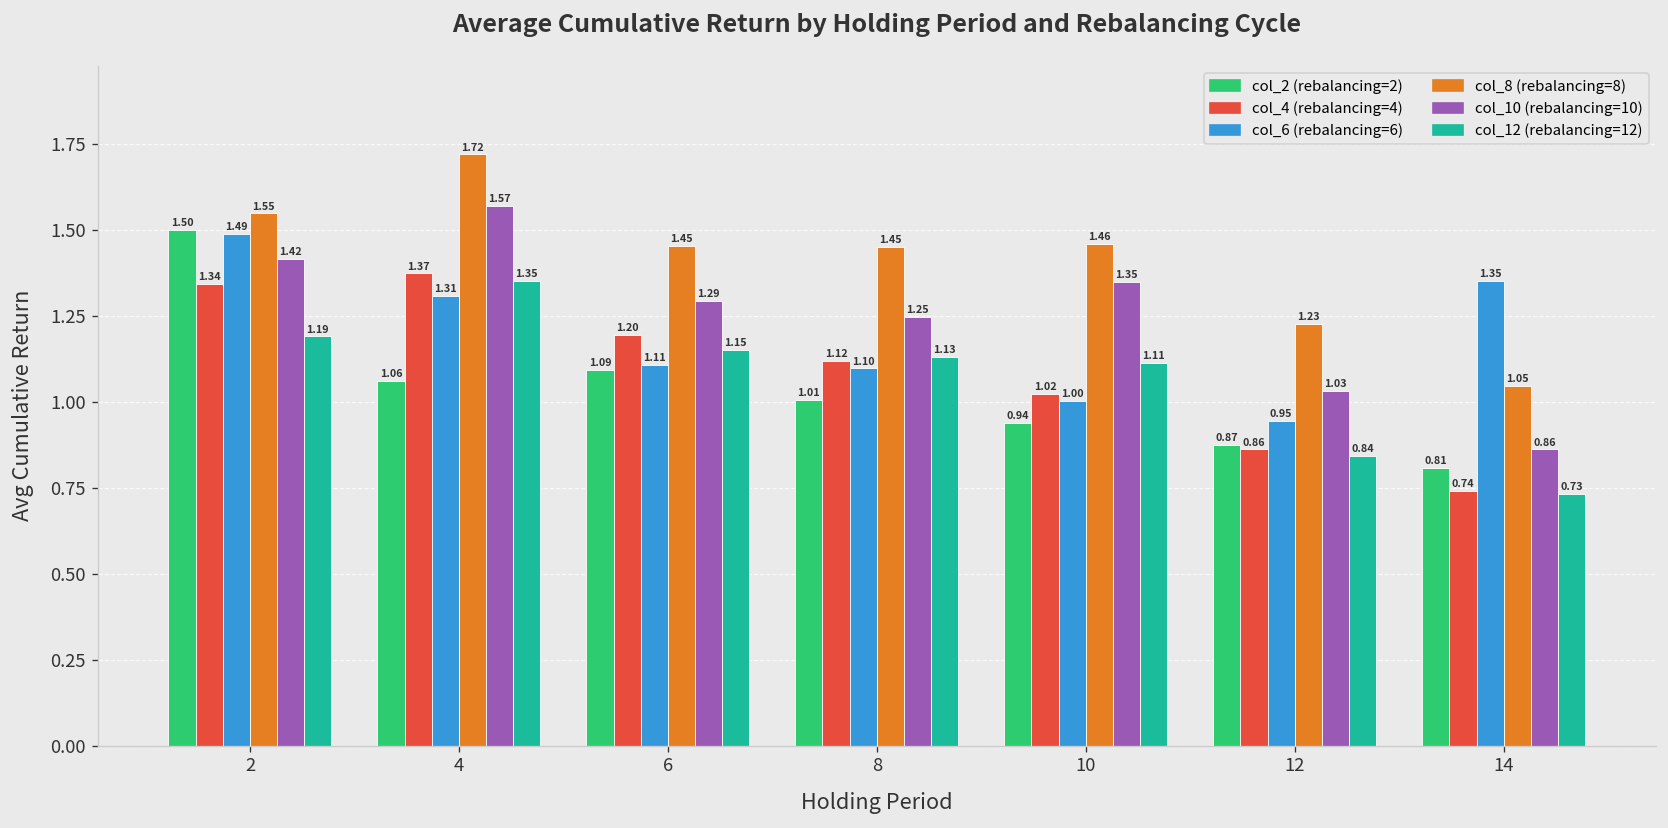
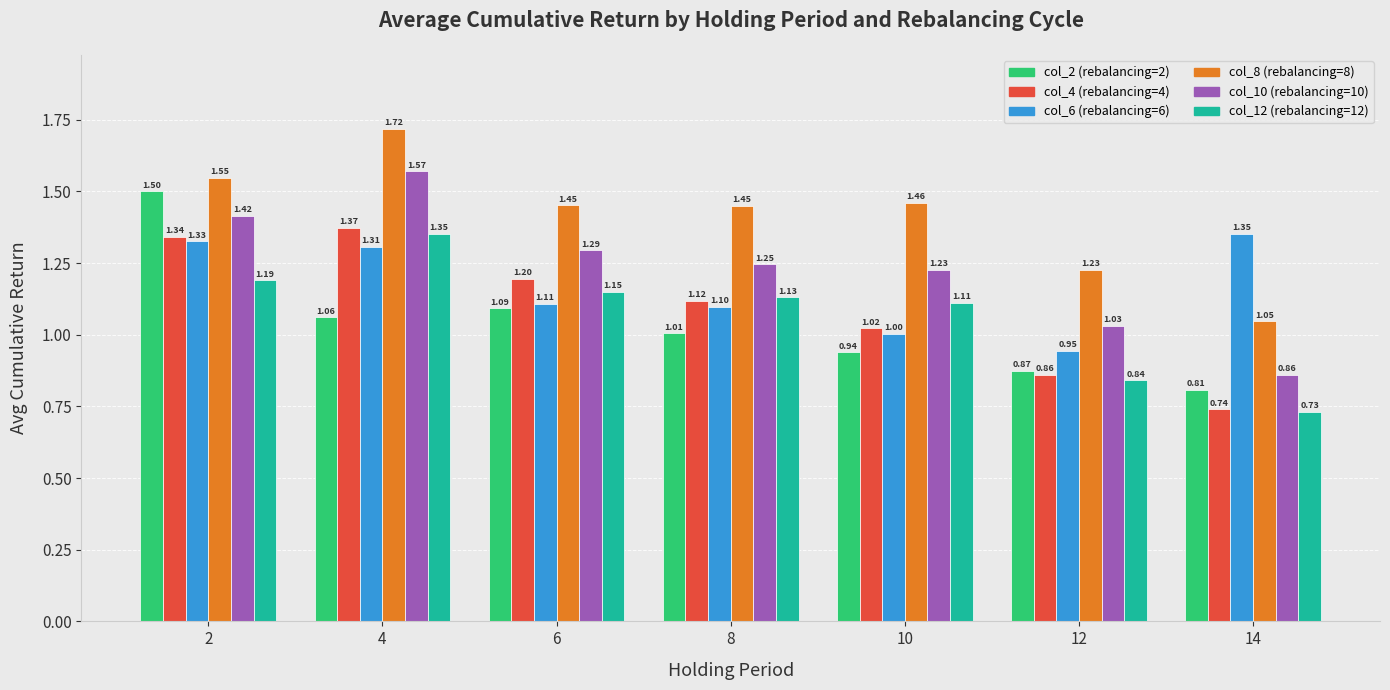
col_6 (rebalancing=6), 2: 1.49 -> 1.33
col_10 (rebalancing=10), 10: 1.35 -> 1.23
